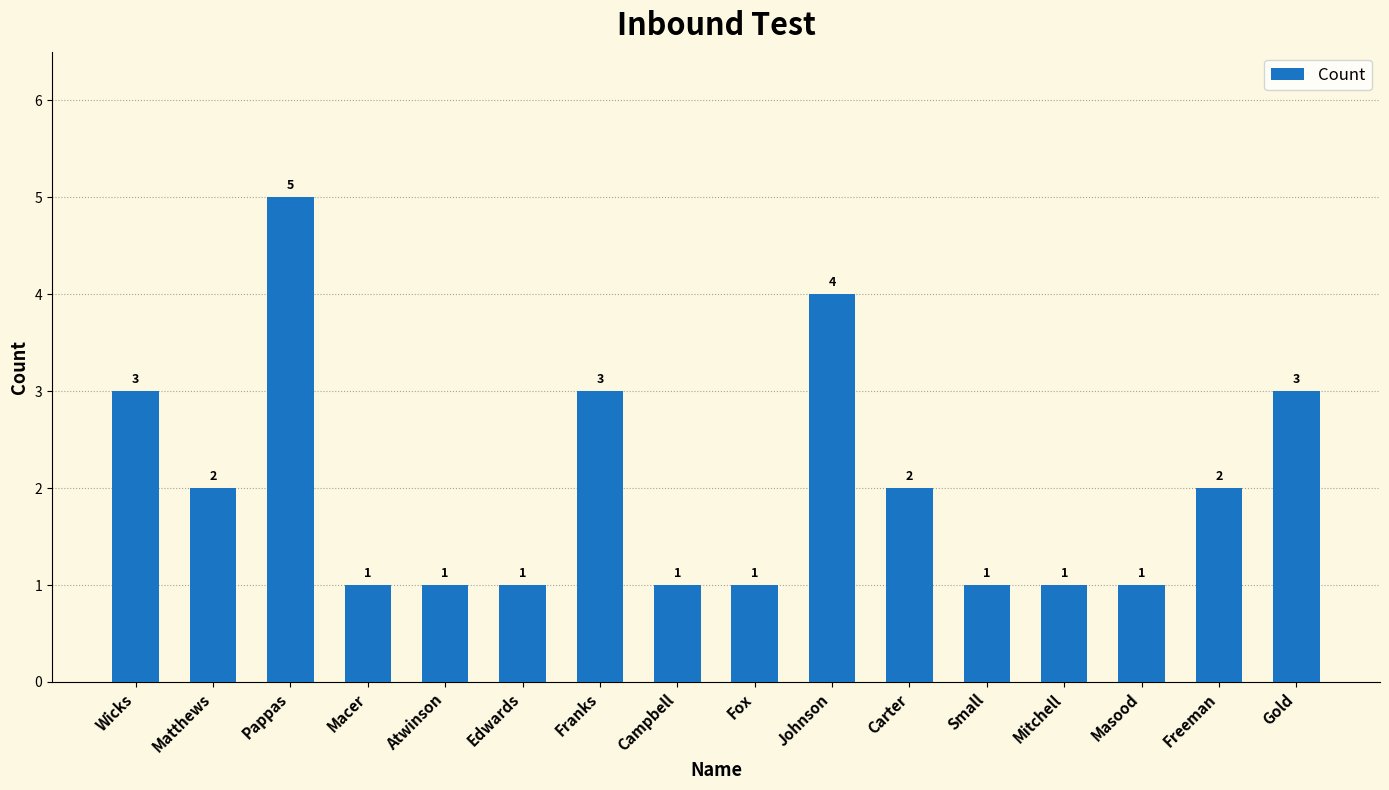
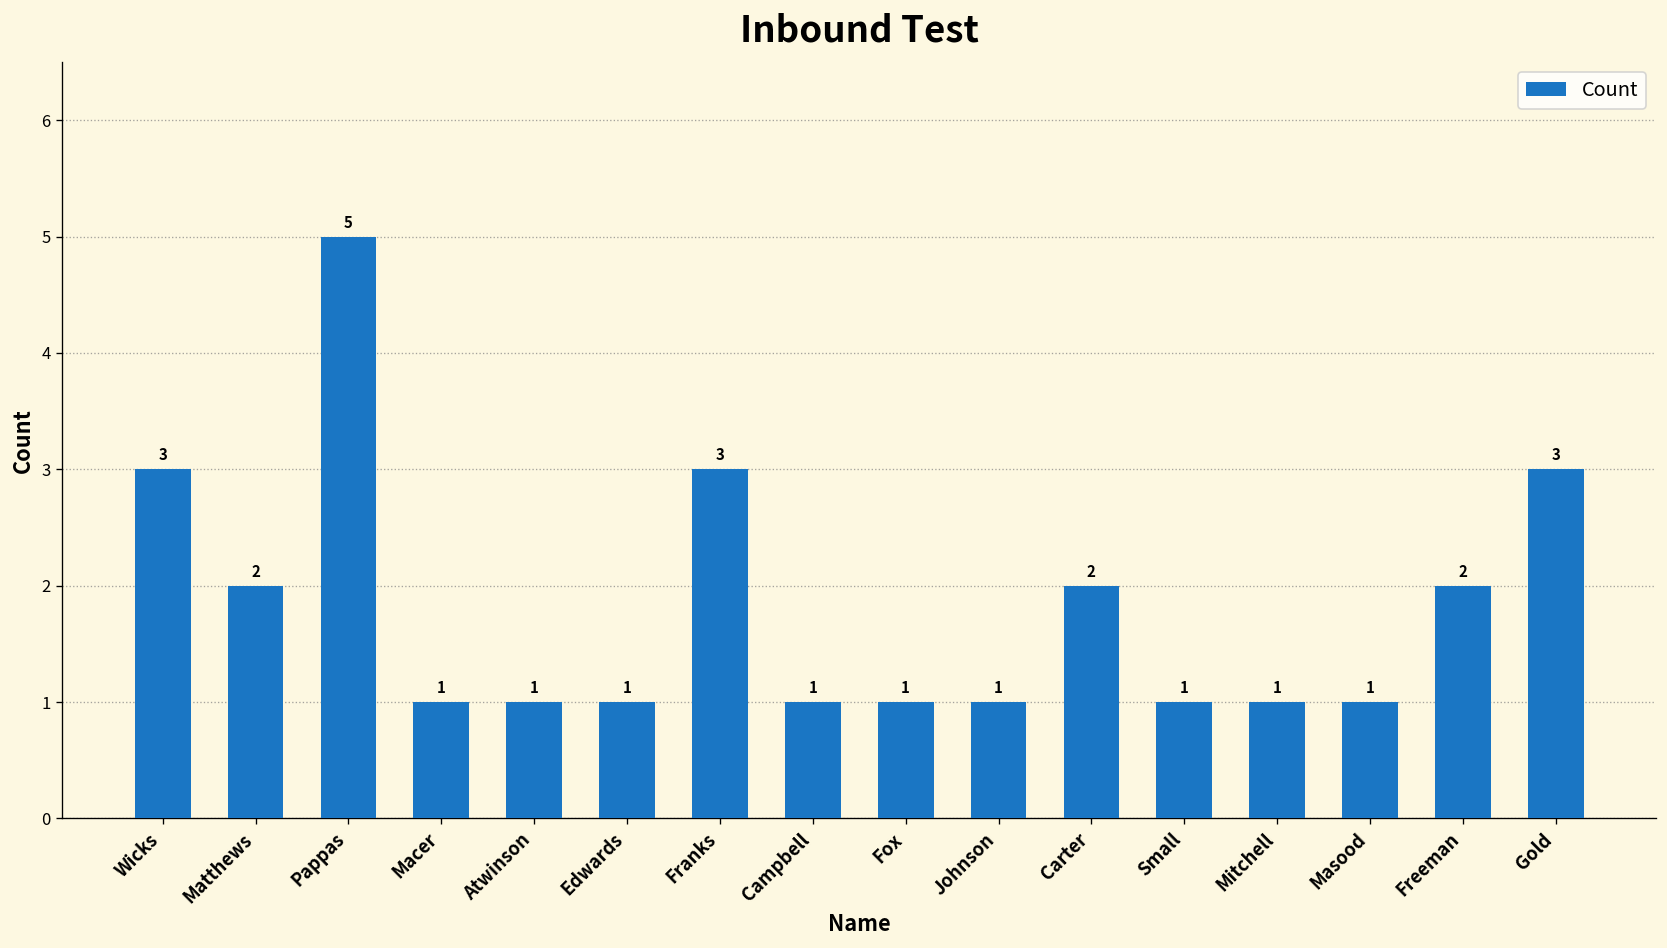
Johnson: 4 -> 1
